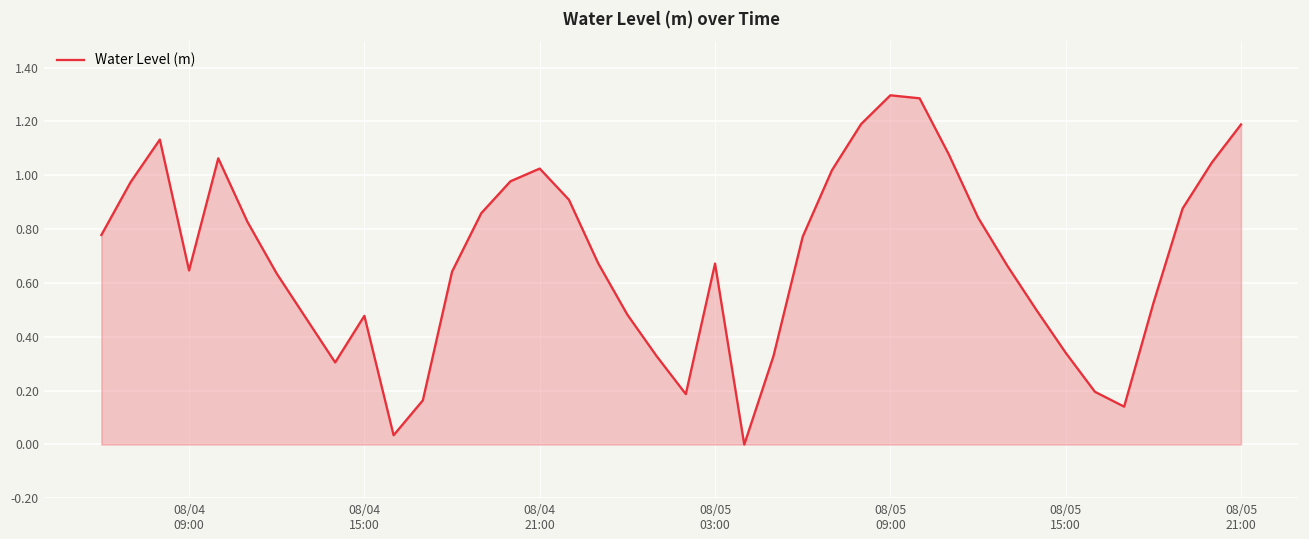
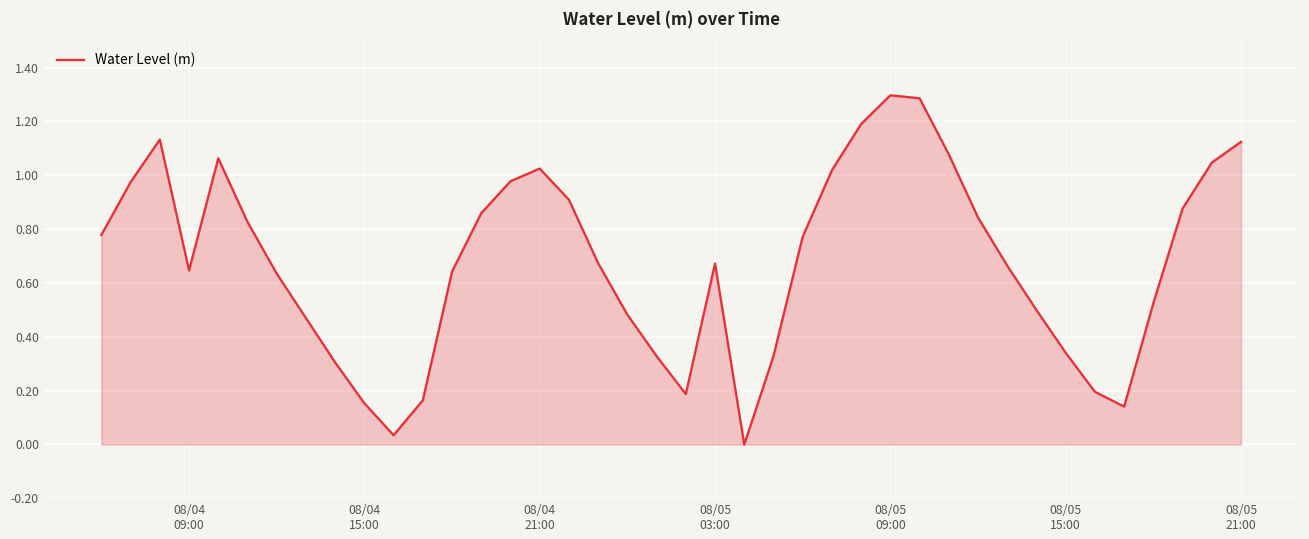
08/04 15:00: 0.48 -> 0.15
08/05 21:00: 1.19 -> 1.12
